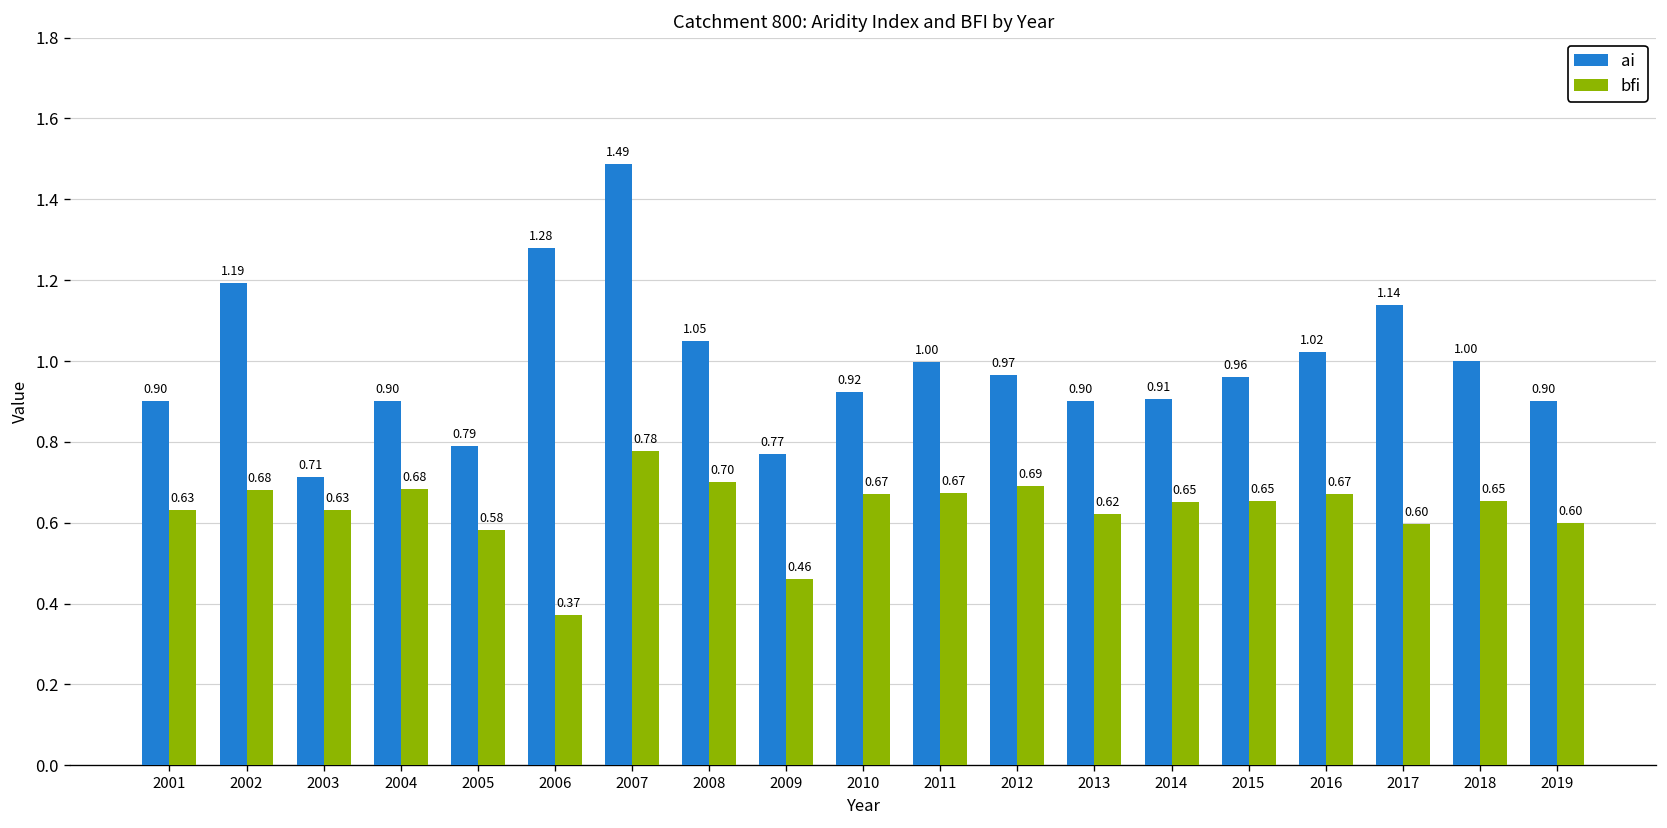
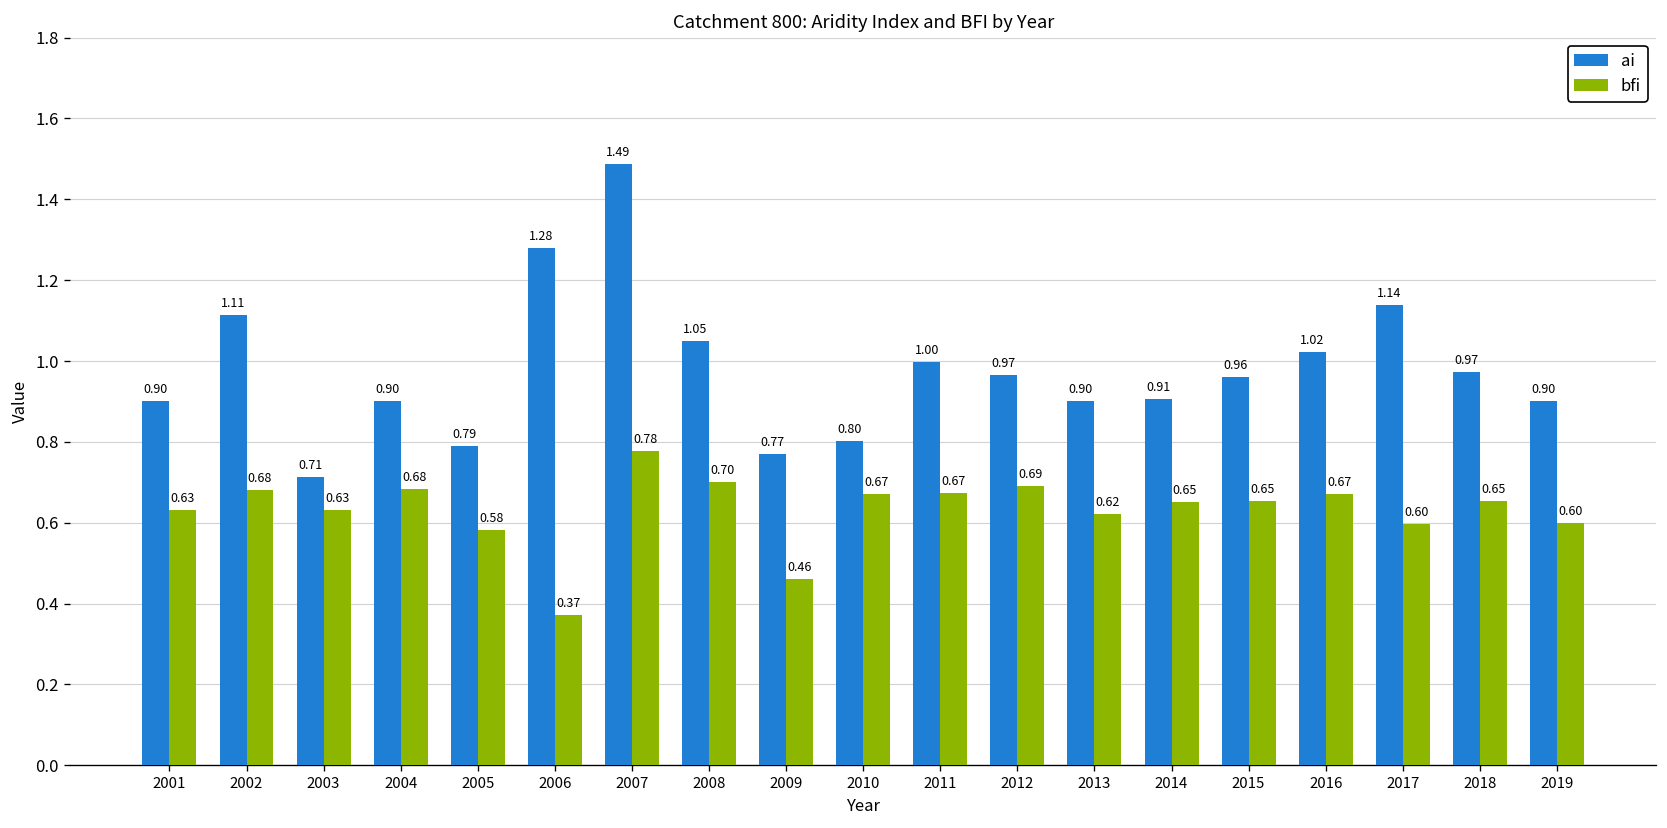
ai, 2002: 1.19 -> 1.11
ai, 2010: 0.92 -> 0.80
ai, 2018: 1.00 -> 0.97
